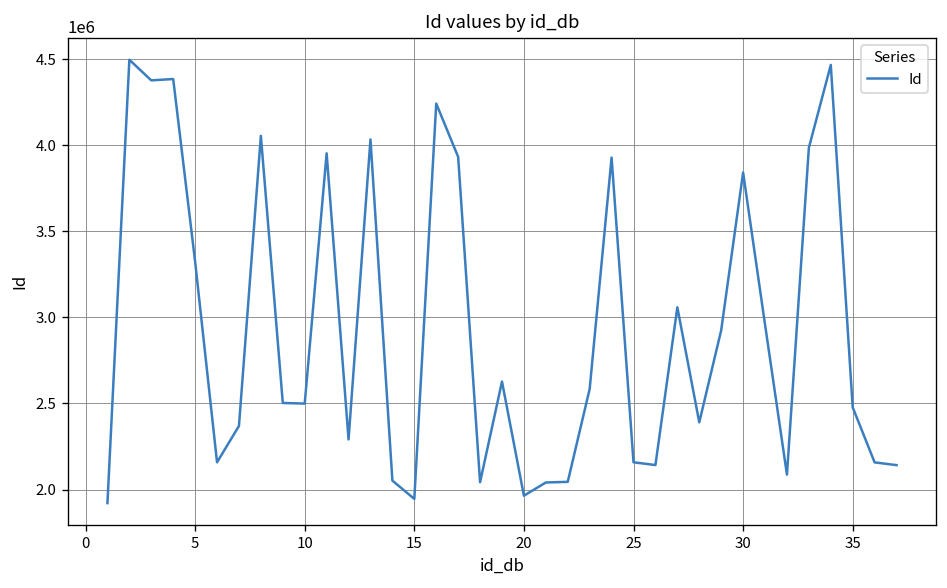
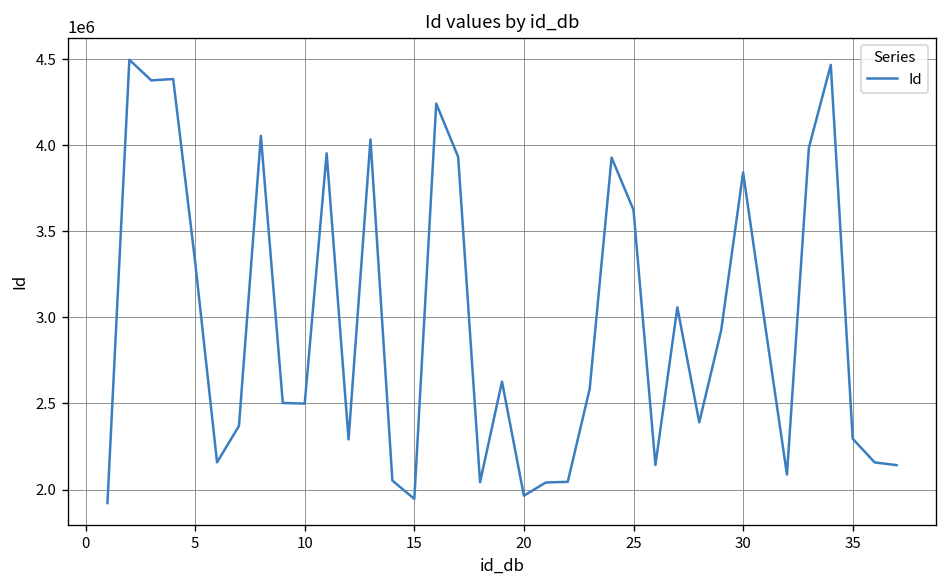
25: 2160000 -> 3630000
35: 2480000 -> 2300000
